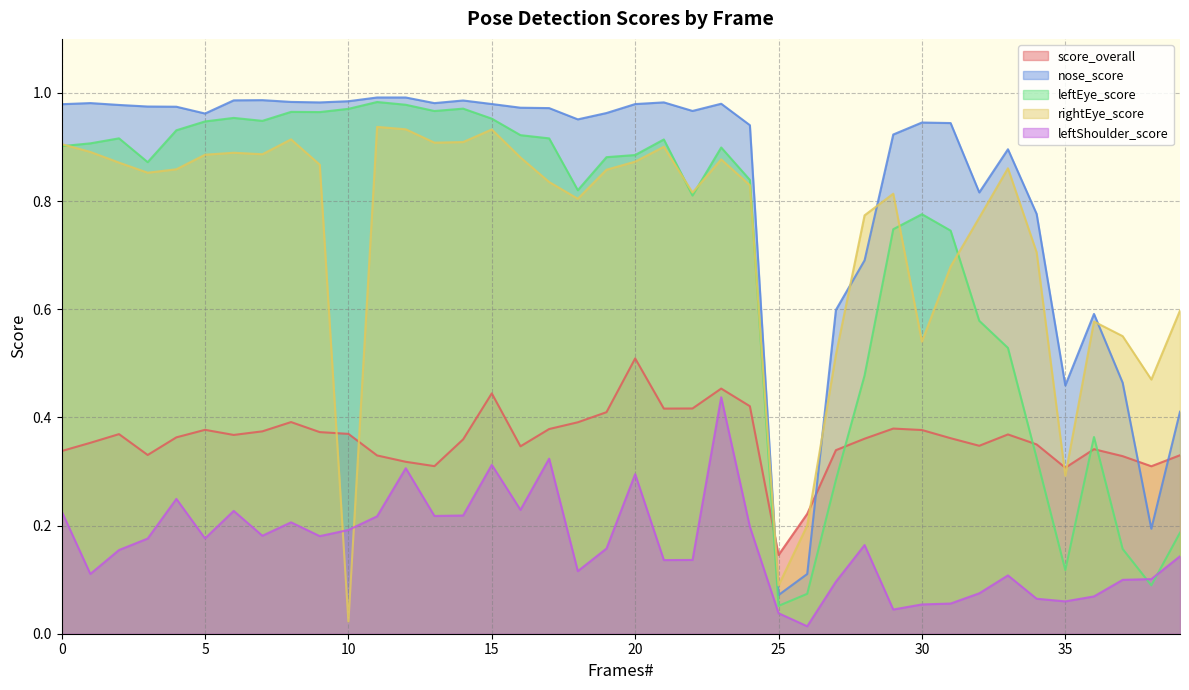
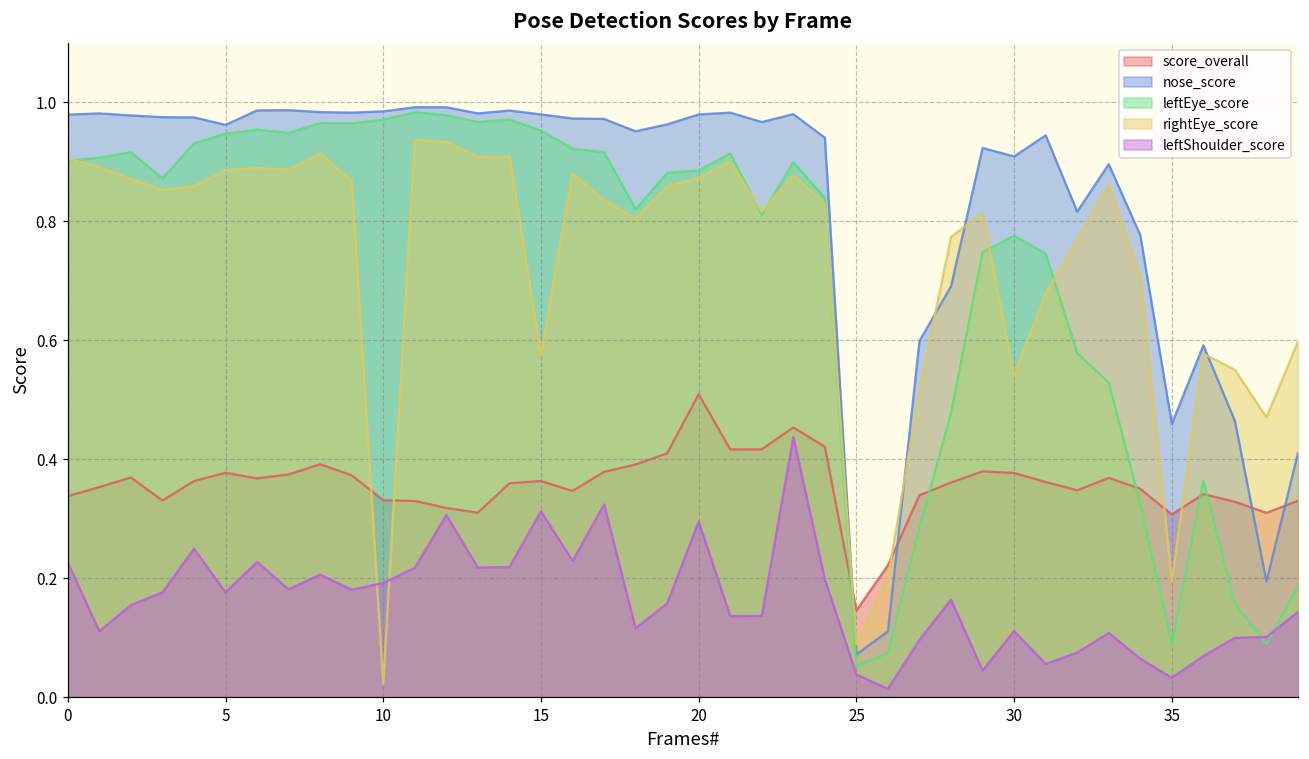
score_overall, 10: 0.37 -> 0.33
score_overall, 15: 0.44 -> 0.36
rightEye_score, 15: 0.93 -> 0.58
nose_score, 30: 0.95 -> 0.91
leftShoulder_score, 30: 0.05 -> 0.11
leftEye_score, 35: 0.12 -> 0.09
rightEye_score, 35: 0.29 -> 0.20
leftShoulder_score, 35: 0.06 -> 0.03
